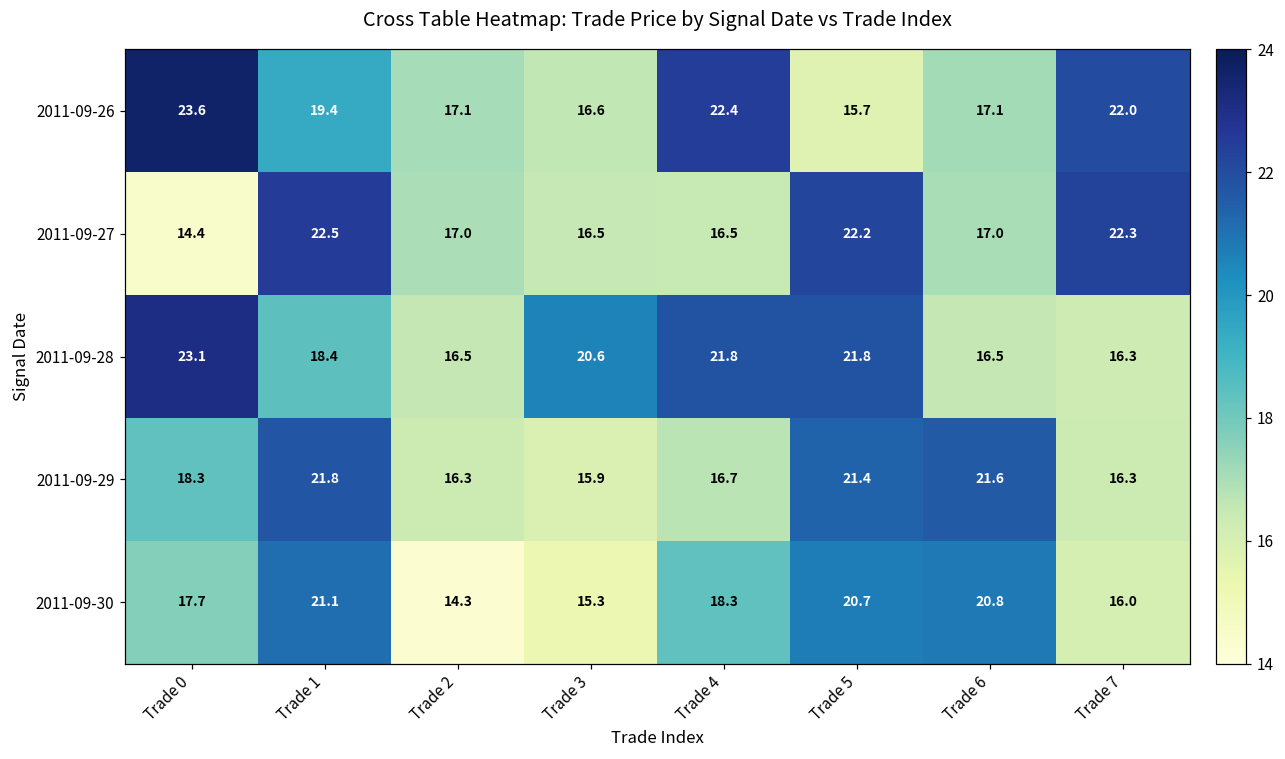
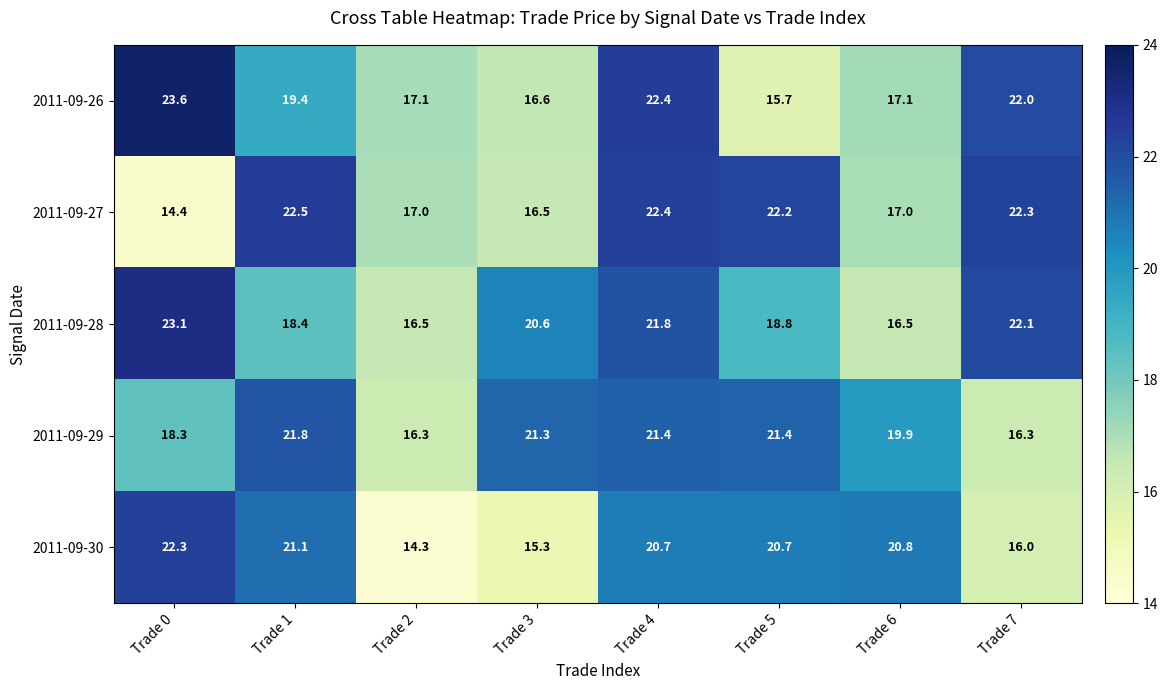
2011-09-27, Trade 4: 16.5 -> 22.4
2011-09-28, Trade 5: 21.8 -> 18.8
2011-09-28, Trade 7: 16.3 -> 22.1
2011-09-29, Trade 3: 15.9 -> 21.3
2011-09-29, Trade 4: 16.7 -> 21.4
2011-09-29, Trade 6: 21.6 -> 19.9
2011-09-30, Trade 0: 17.7 -> 22.3
2011-09-30, Trade 4: 18.3 -> 20.7
